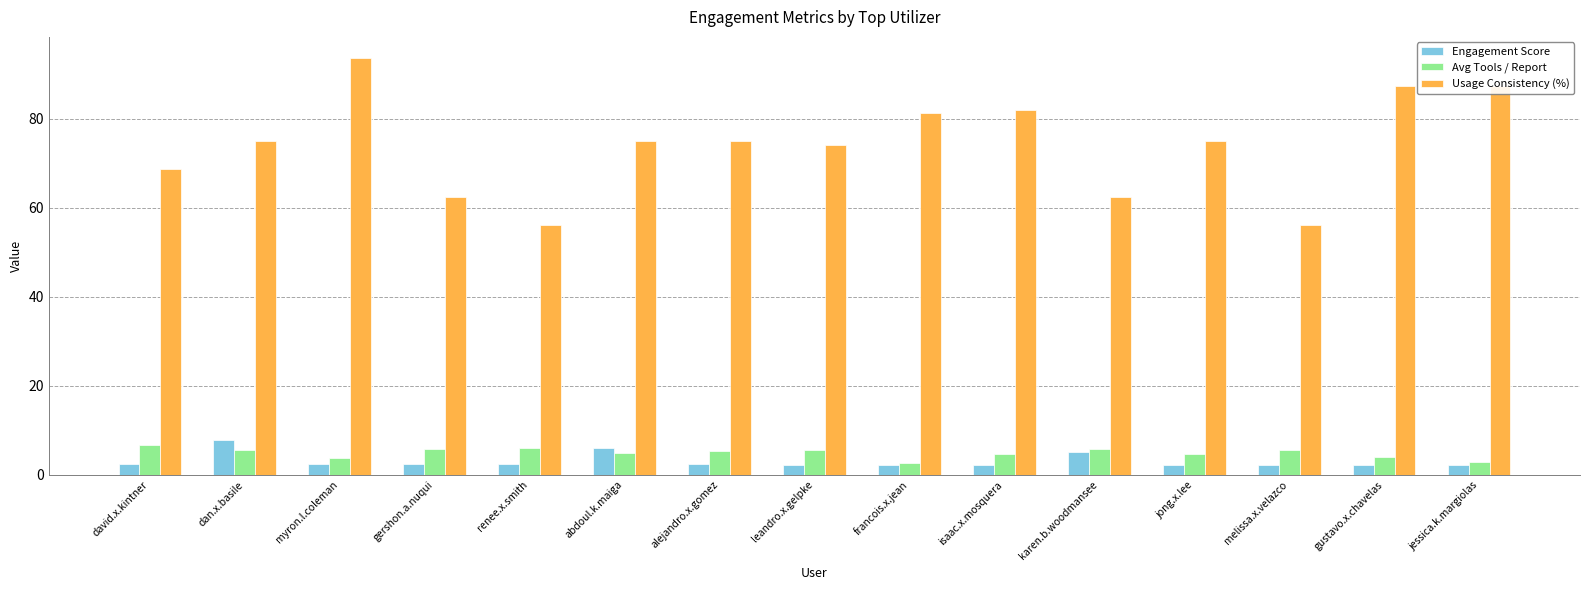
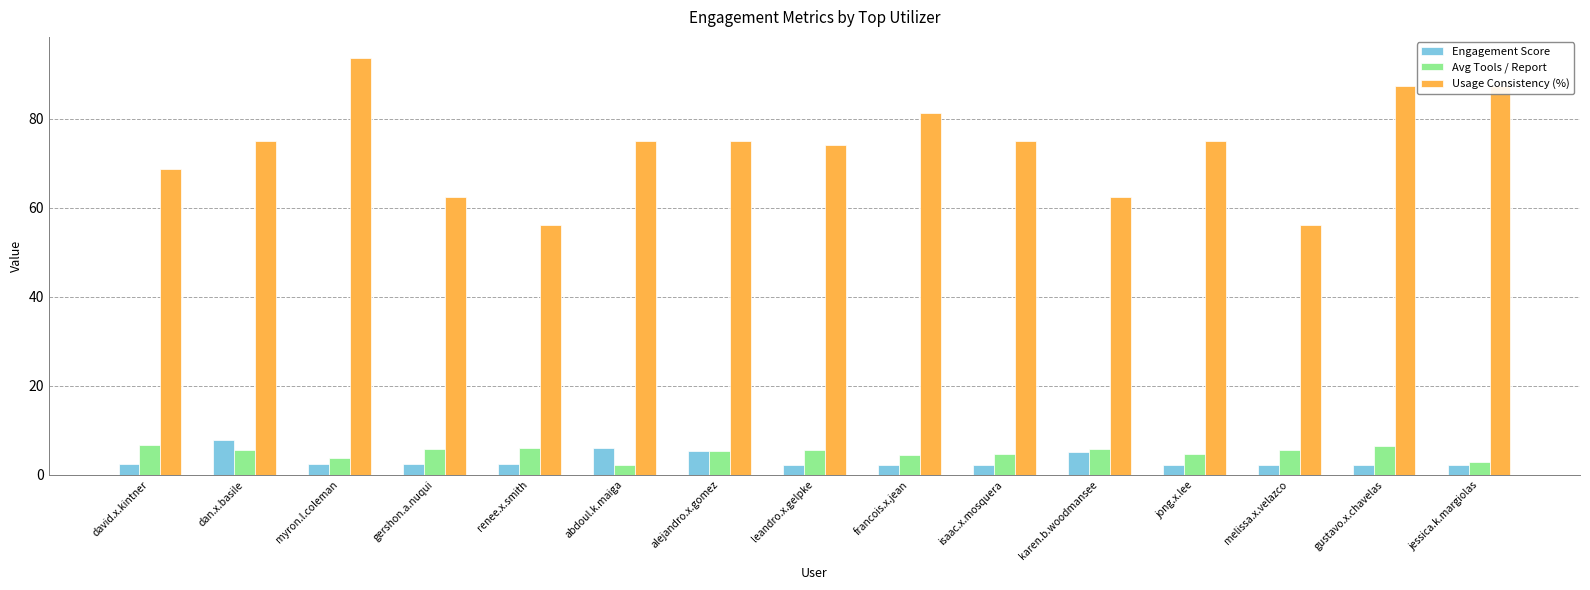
Avg Tools / Report, abdoul.k.maiga: 5 -> 2
Engagement Score, alejandro.x.gomez: 2 -> 5
Avg Tools / Report, francois.x.jean: 3 -> 4
Usage Consistency (%), isaac.x.mosquera: 82 -> 75
Avg Tools / Report, gustavo.x.chavelas: 4 -> 6
